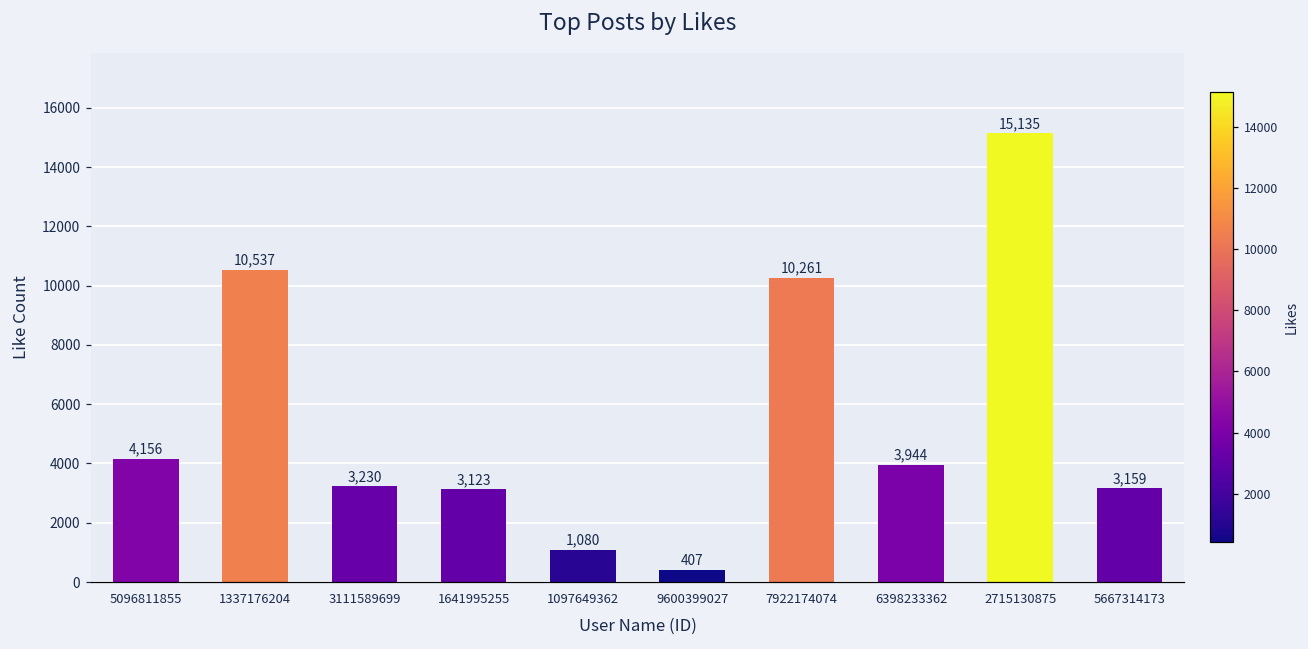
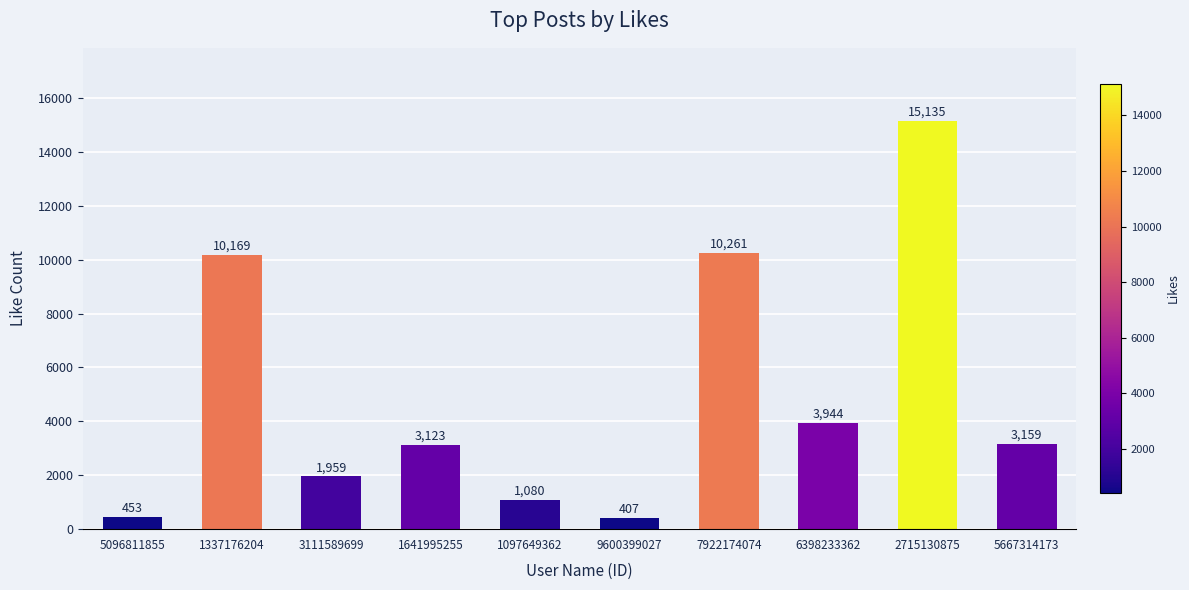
5096811855: 4,156 -> 453
1337176204: 10,537 -> 10,169
3111589699: 3,230 -> 1,959
